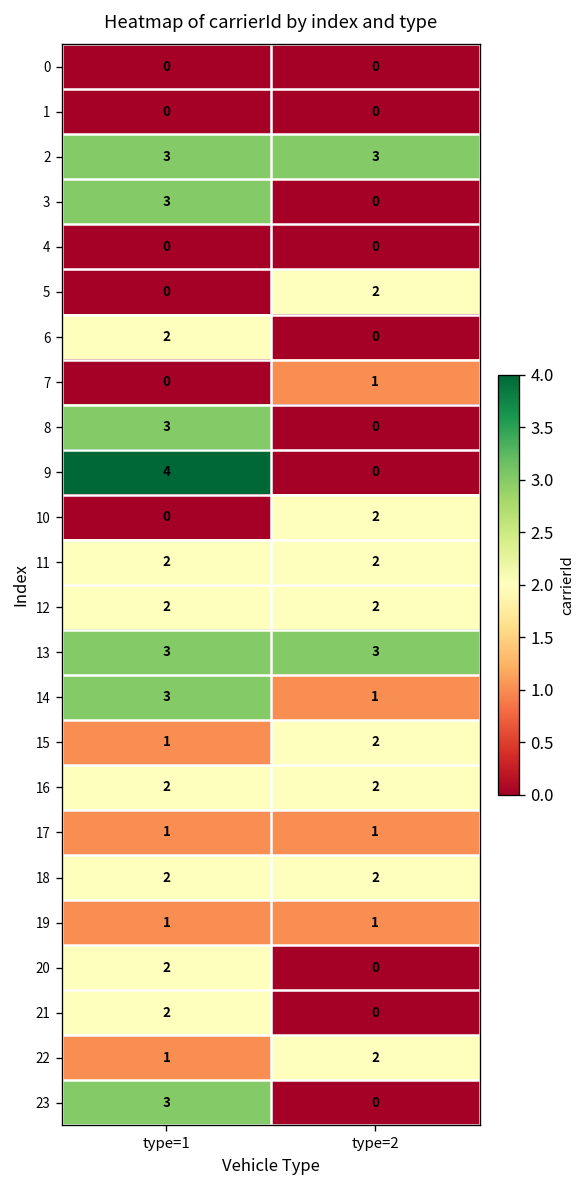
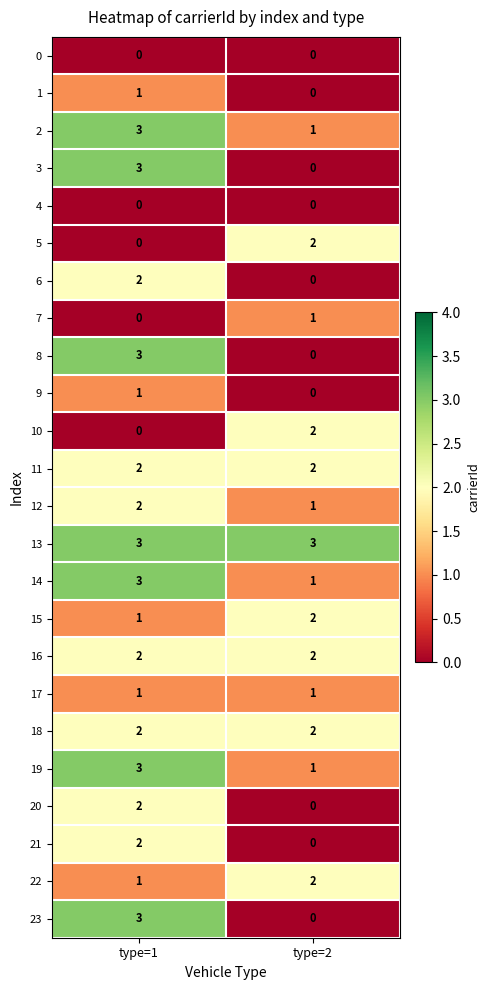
1, type=1: 0 -> 1
2, type=2: 3 -> 1
9, type=1: 4 -> 1
12, type=2: 2 -> 1
19, type=1: 1 -> 3
